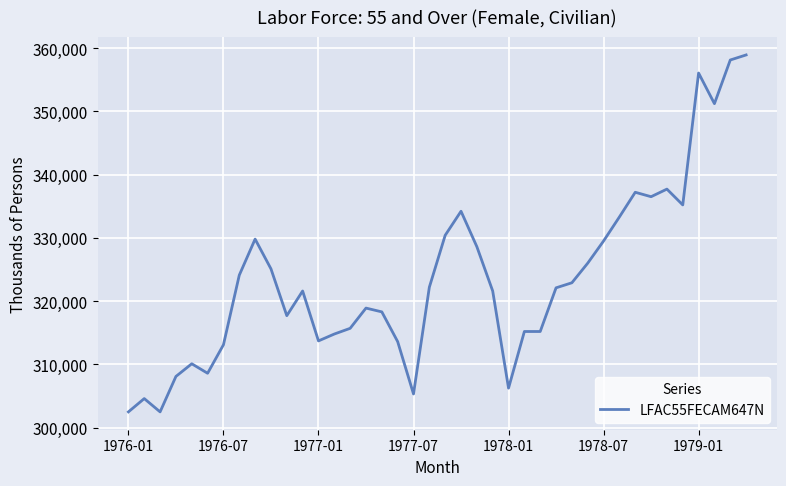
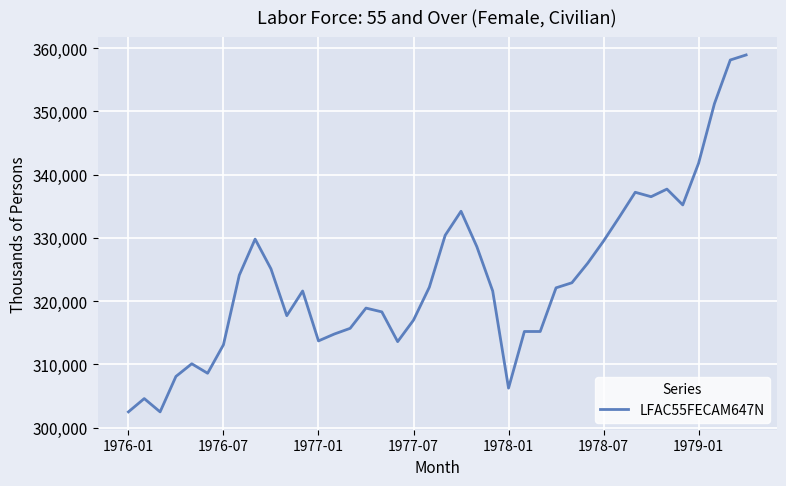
1977-07: 305,000 -> 317,000
1979-01: 356,000 -> 342,000
